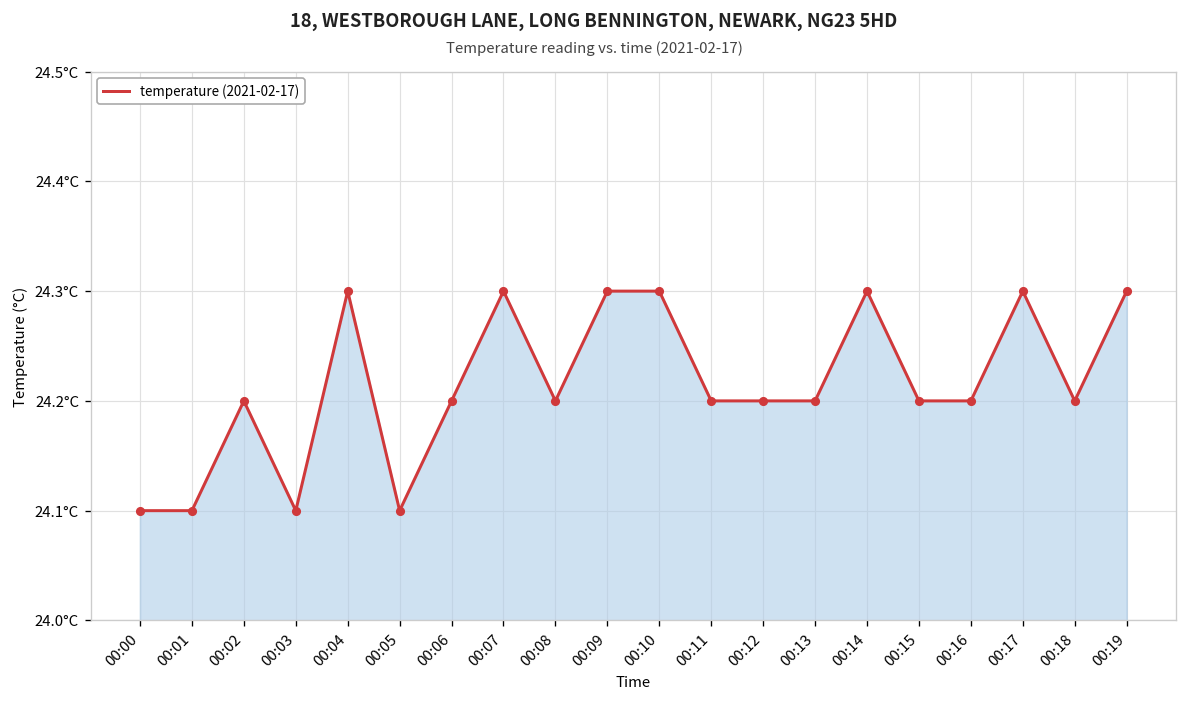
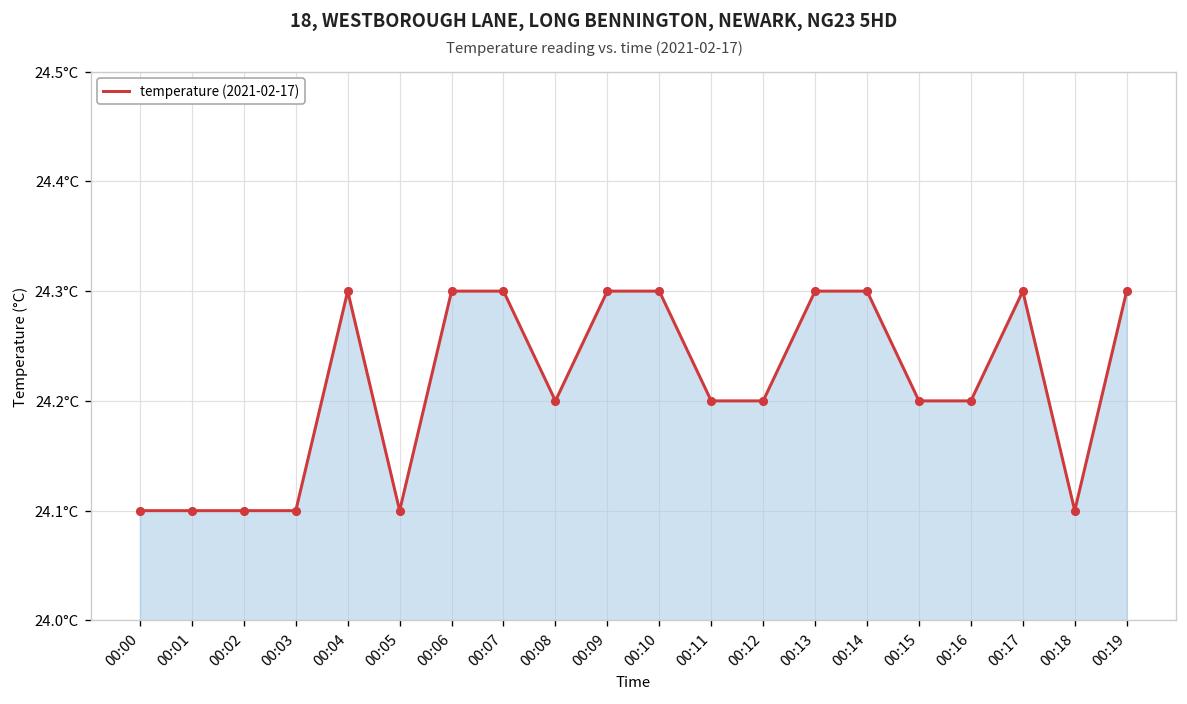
00:02: 24.2°C -> 24.1°C
00:06: 24.2°C -> 24.3°C
00:13: 24.2°C -> 24.3°C
00:18: 24.2°C -> 24.1°C
